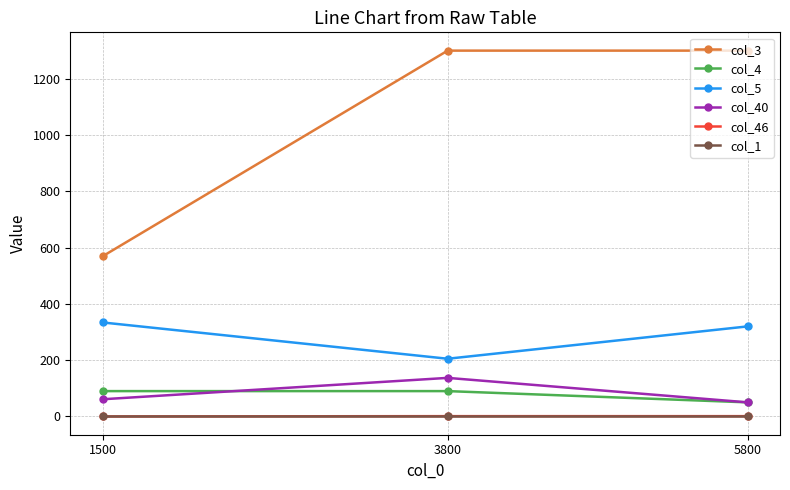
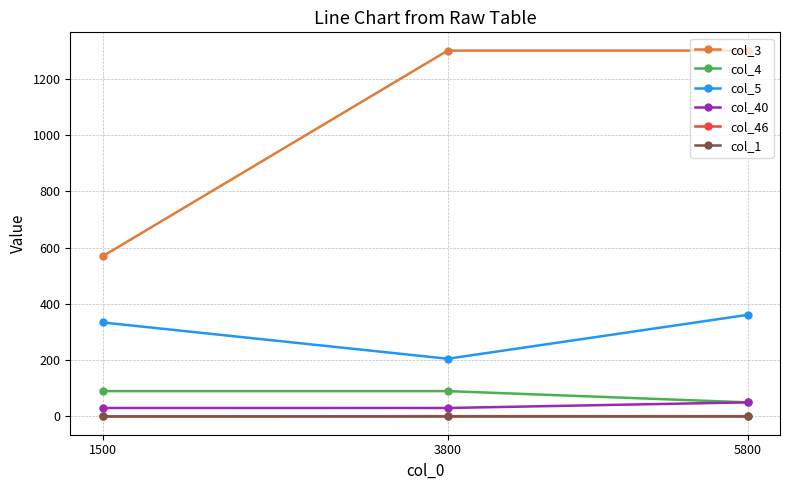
col_40, 1500: 60 -> 30
col_40, 3800: 140 -> 30
col_5, 5800: 320 -> 360
